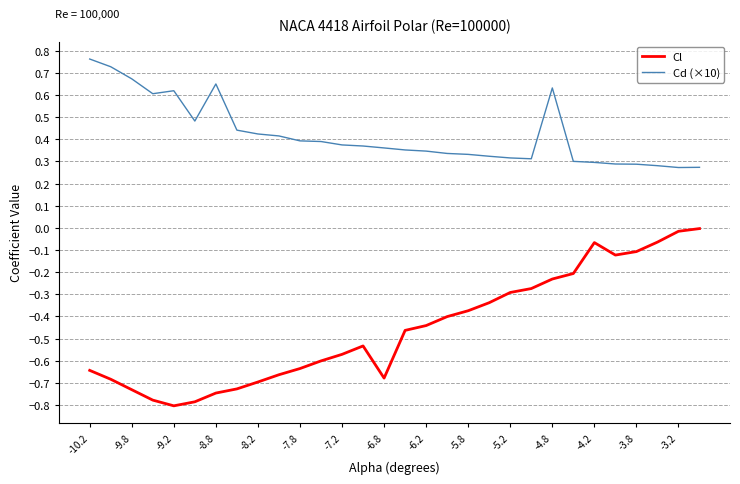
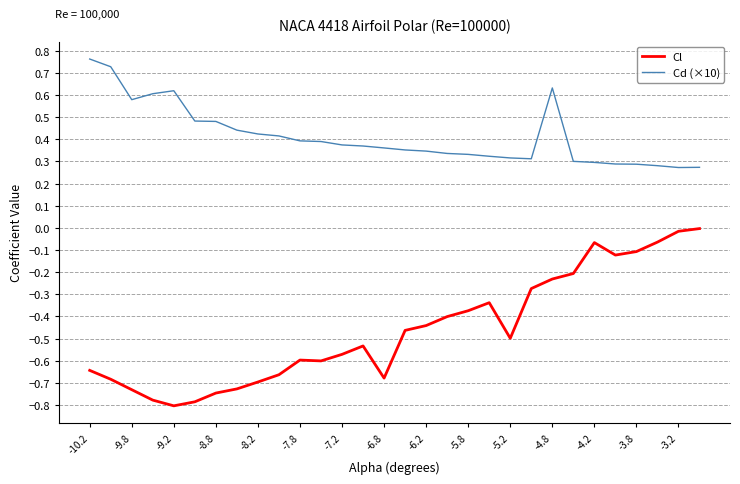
Cd (×10), -9.8: 0.67 -> 0.58
Cd (×10), -8.8: 0.65 -> 0.48
Cl, -7.8: -0.64 -> -0.60
Cl, -5.2: -0.29 -> -0.50
